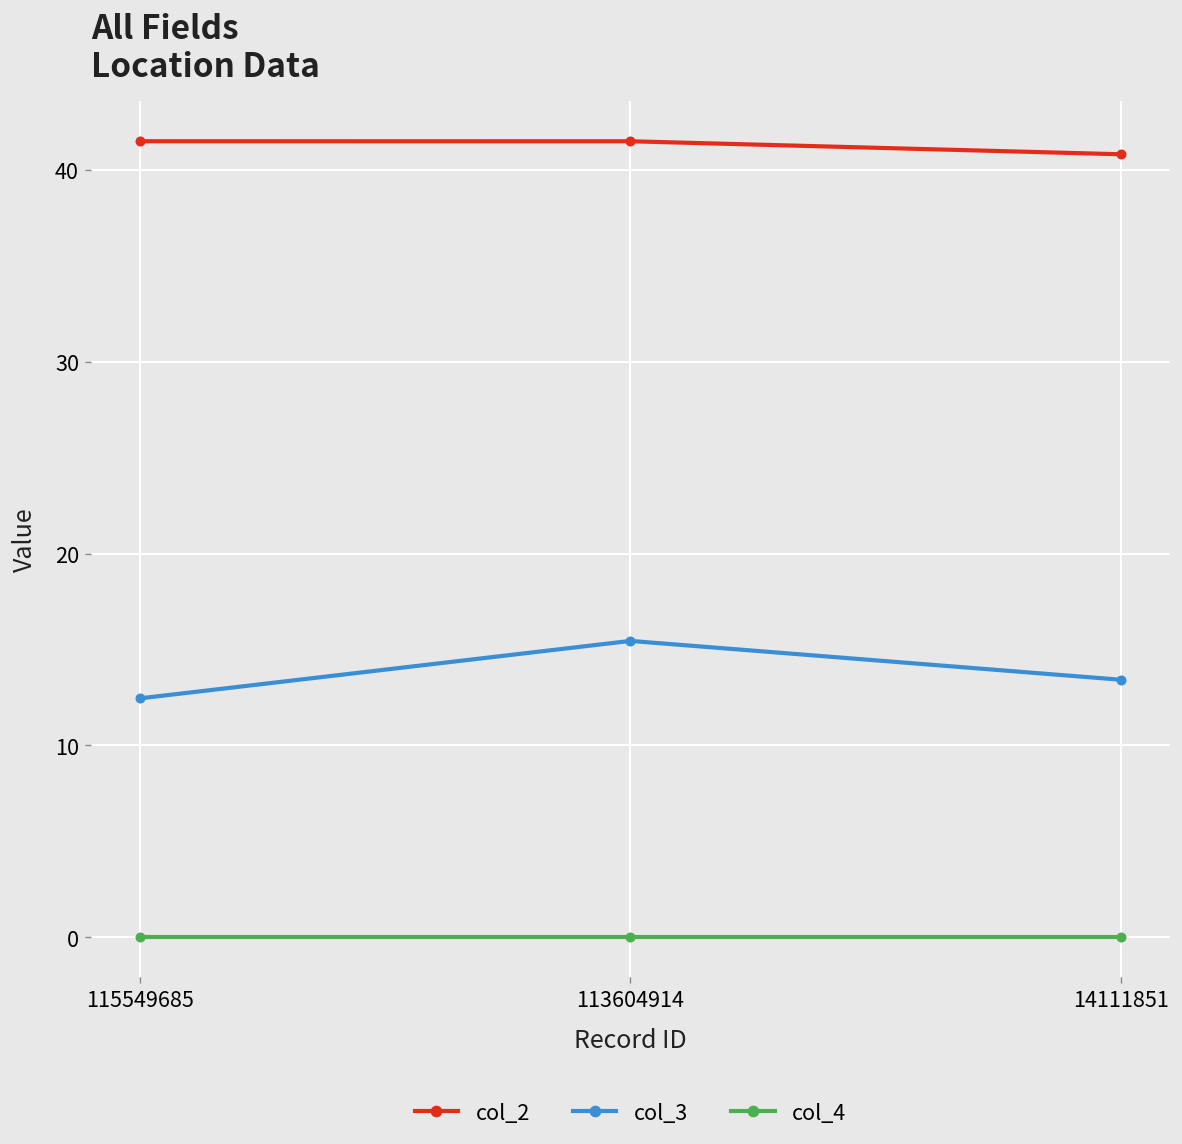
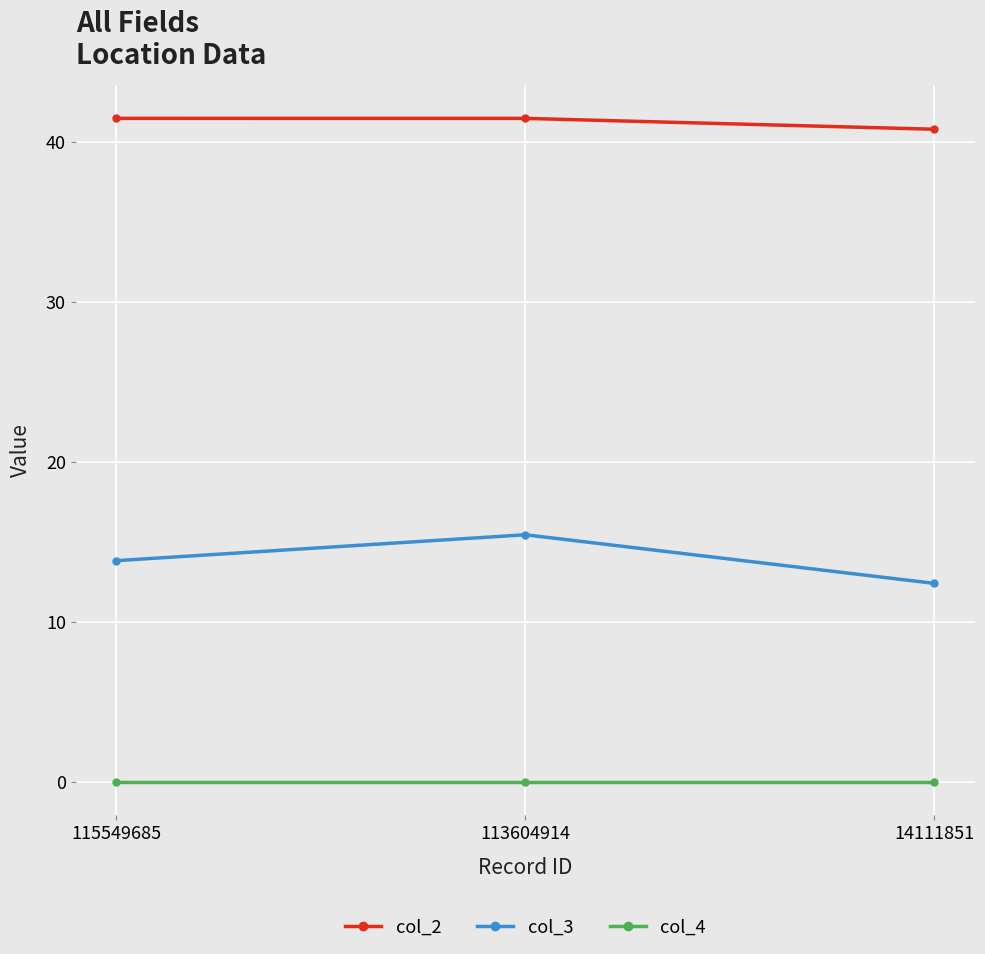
col_3, 115549685: 12.5 -> 13.8
col_3, 14111851: 13.4 -> 12.4
